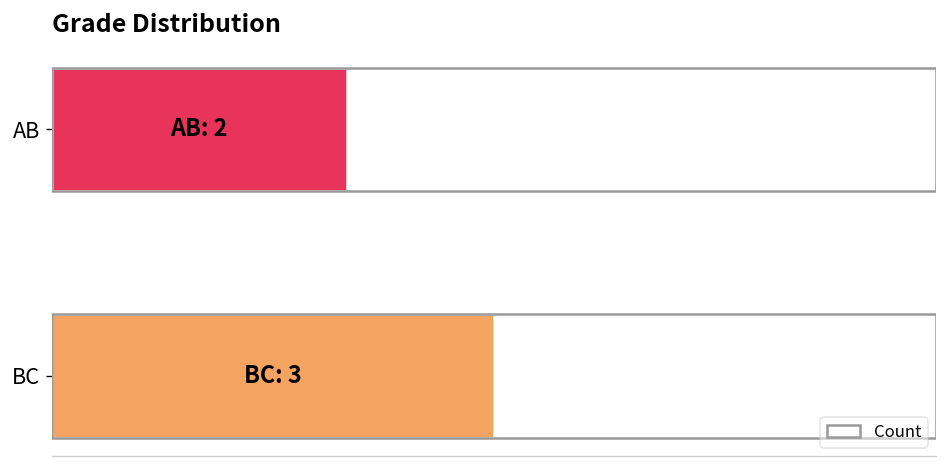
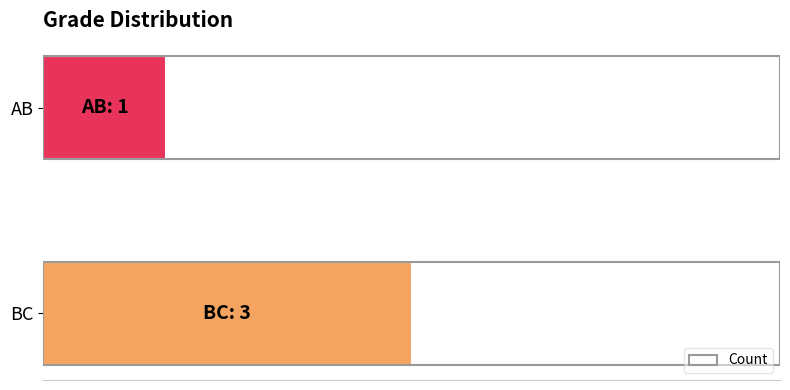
AB: 2 -> 1
